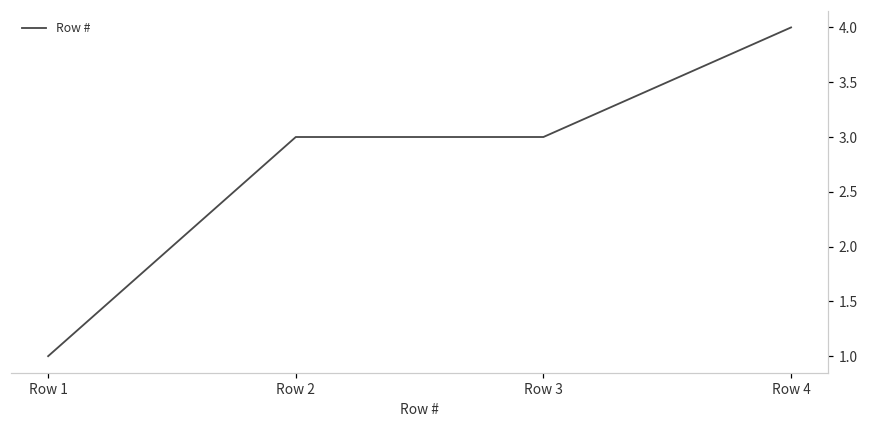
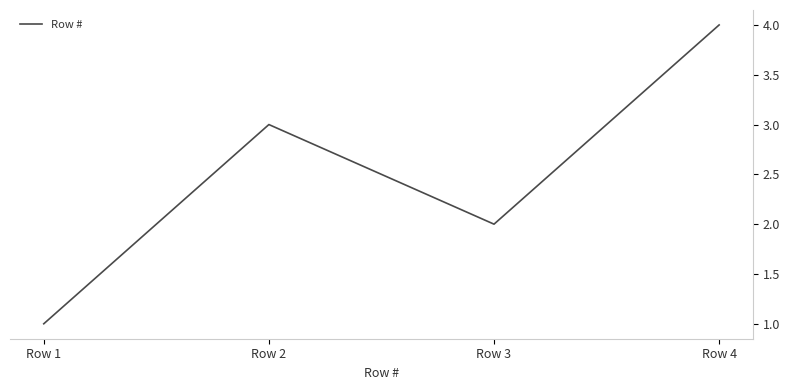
Row 3: 3 -> 2
